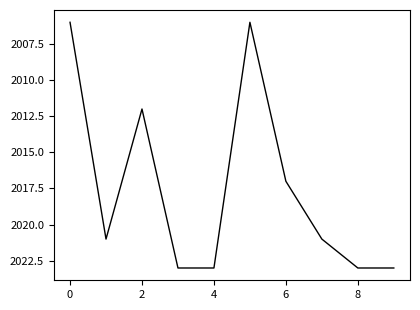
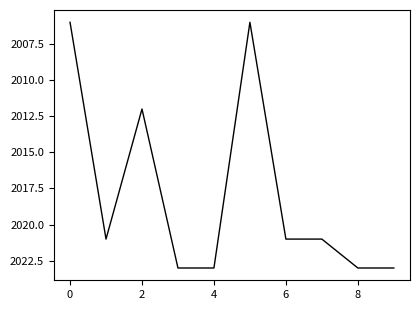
6: 2017 -> 2021
